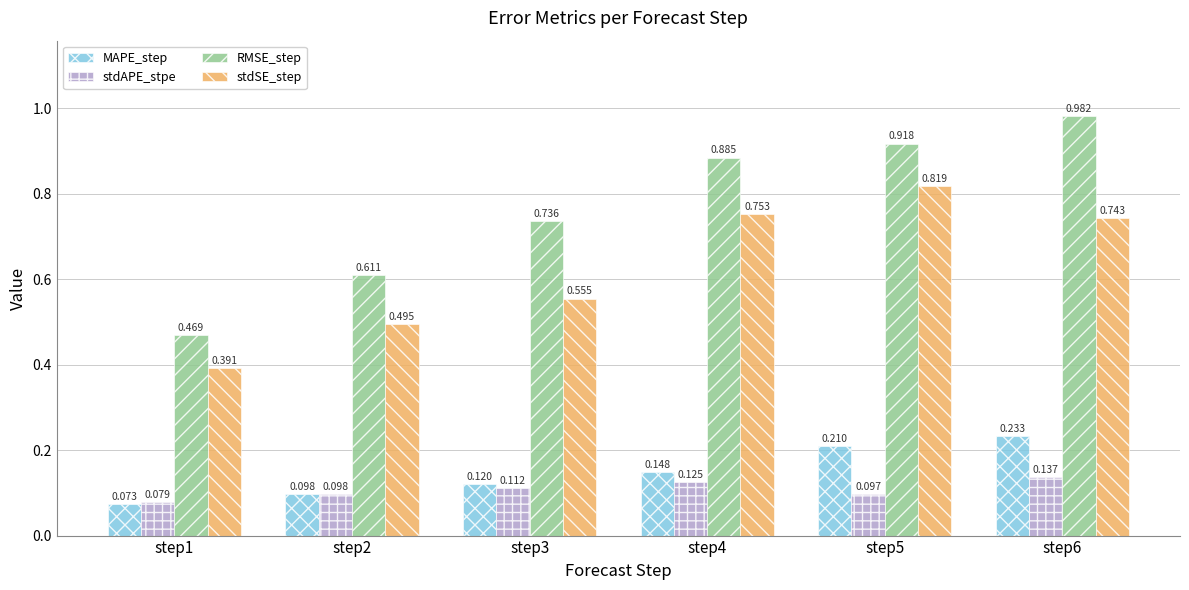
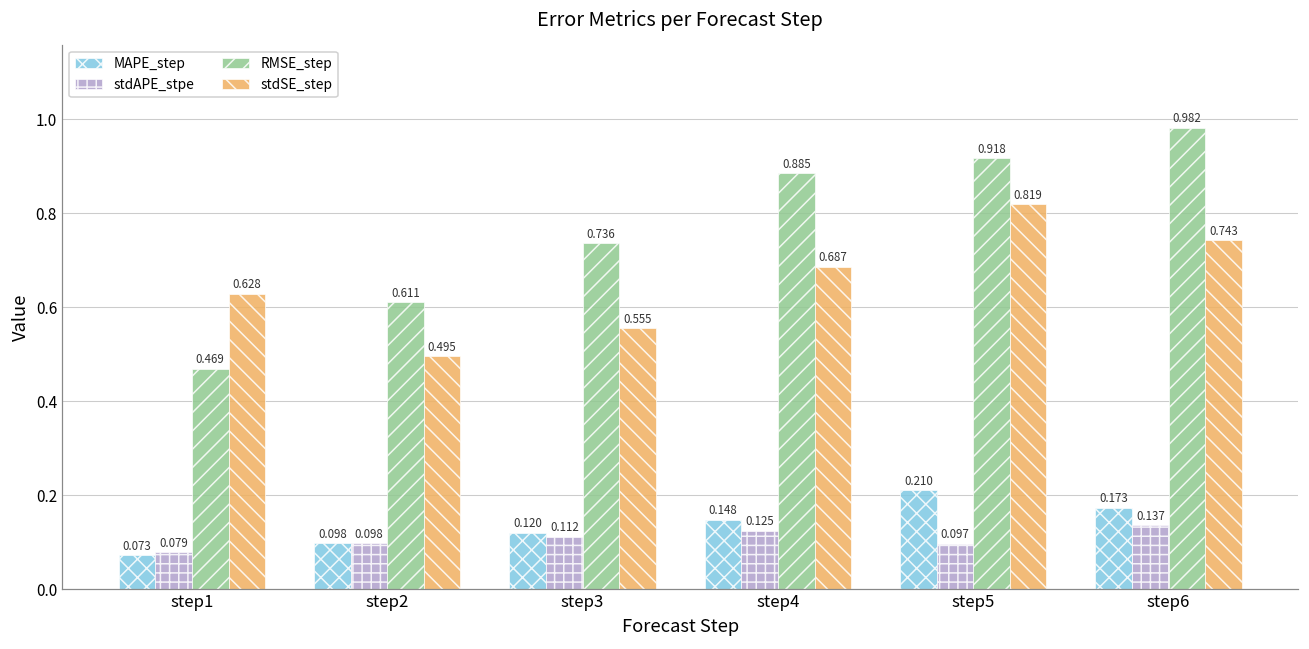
stdSE_step, step1: 0.391 -> 0.628
stdSE_step, step4: 0.753 -> 0.687
MAPE_step, step6: 0.233 -> 0.173
